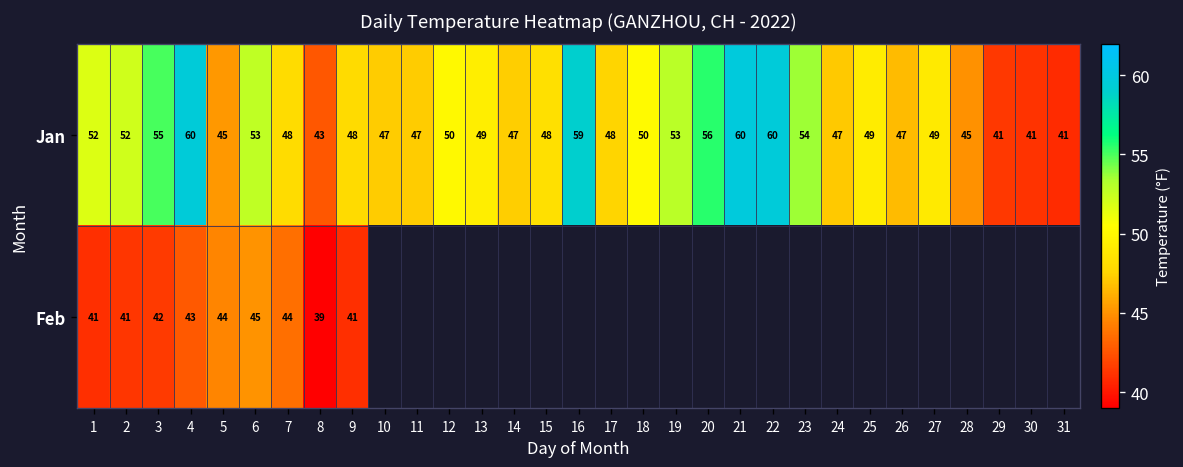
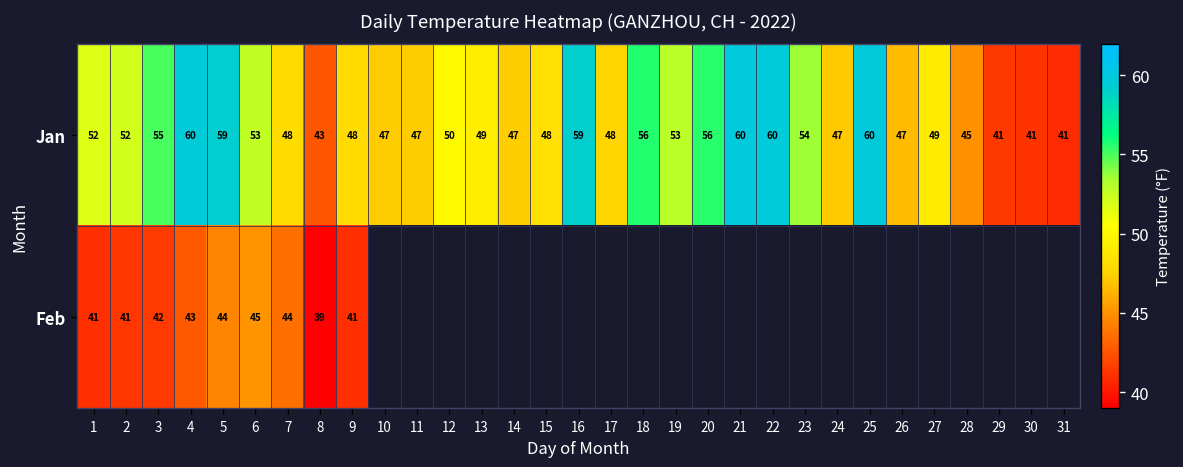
Jan, 5: 45 -> 59
Jan, 18: 50 -> 56
Jan, 25: 49 -> 60
